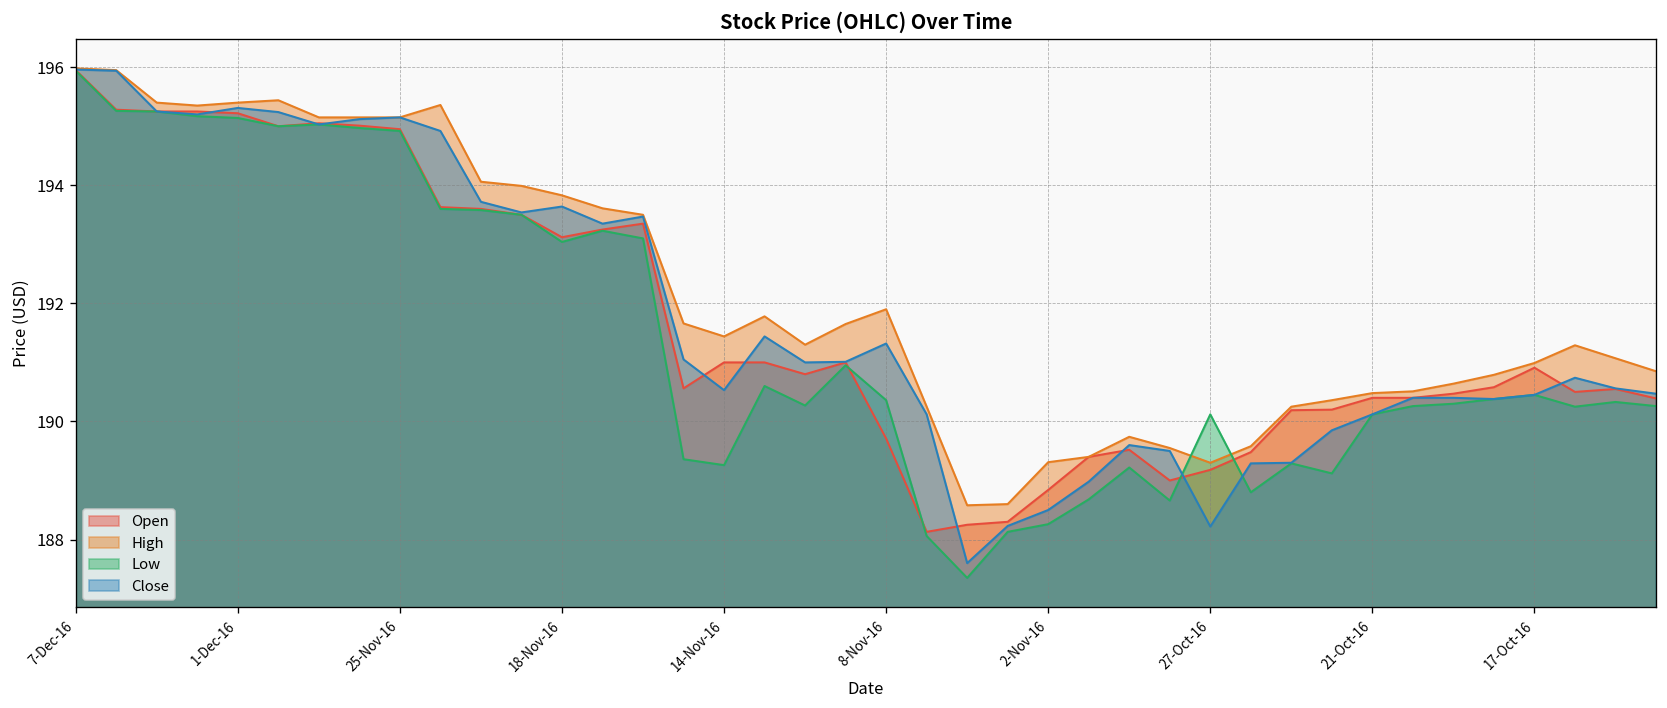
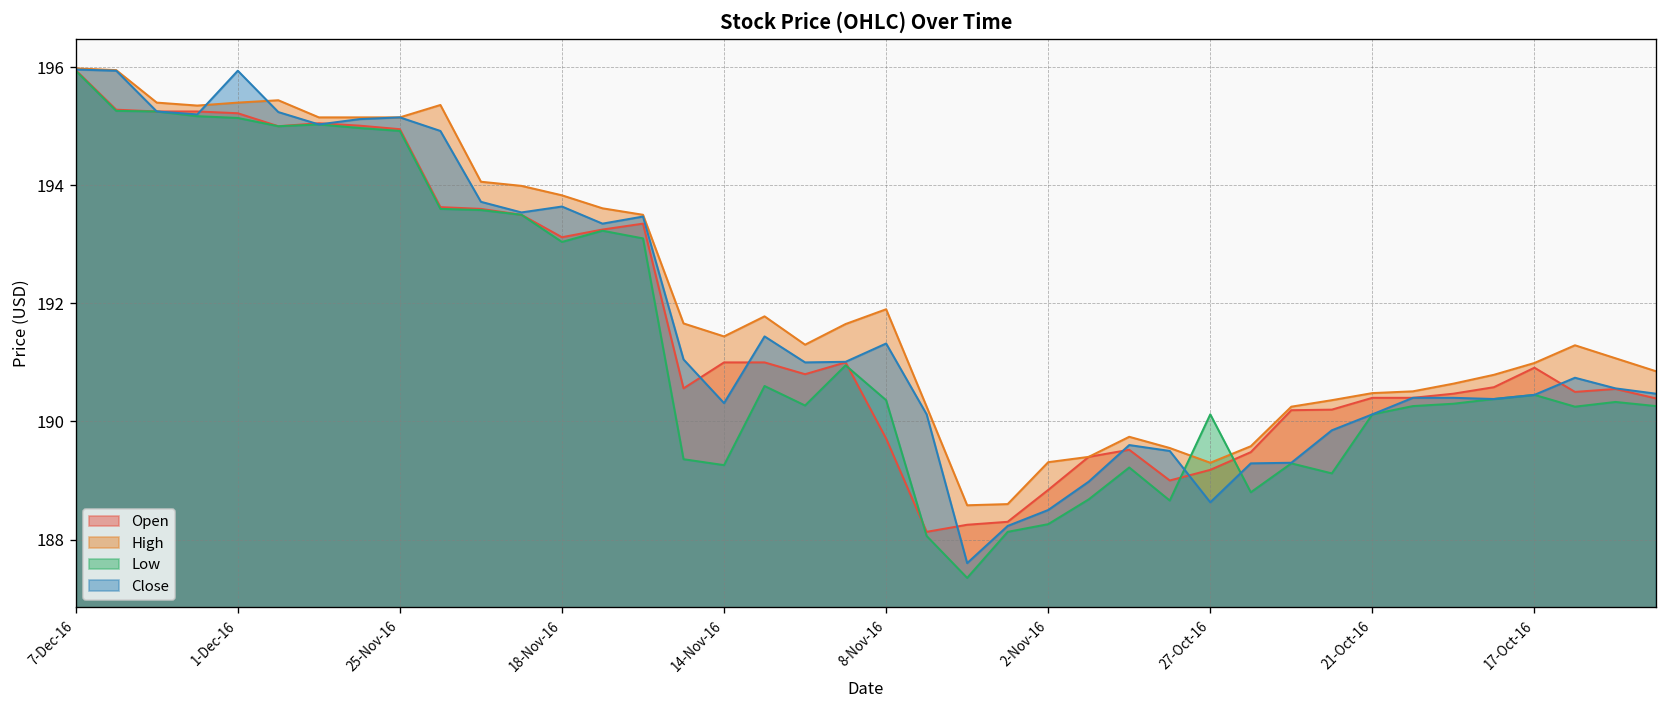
Close, 1-Dec-16: 195.3 -> 195.9
Close, 14-Nov-16: 190.5 -> 190.3
Close, 27-Oct-16: 188.2 -> 188.6
